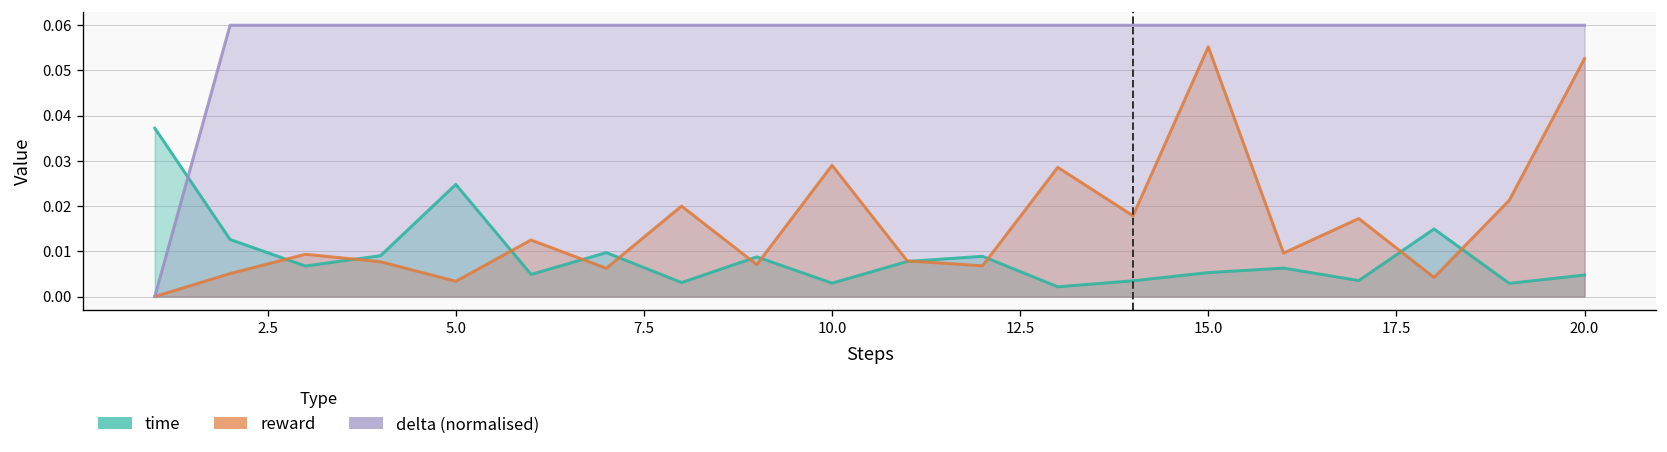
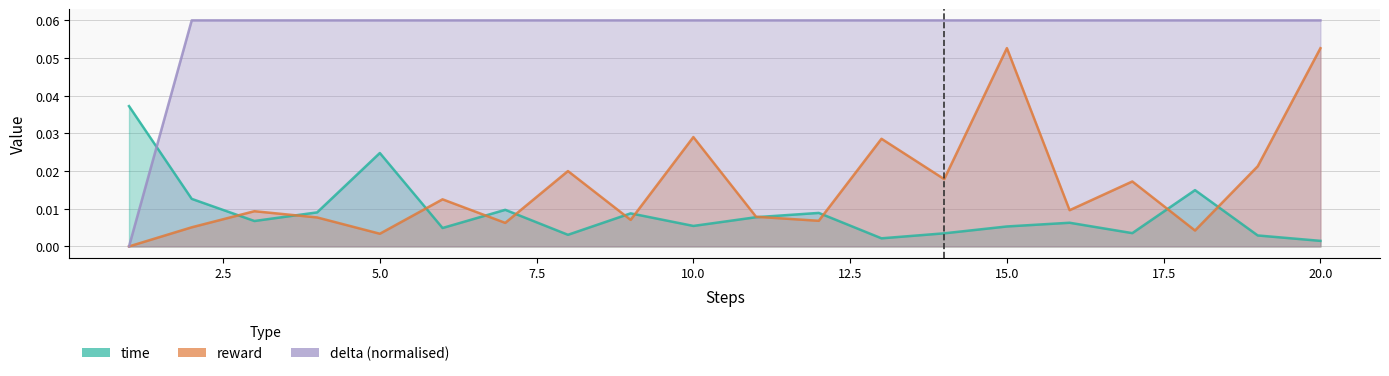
time, 10.0: 0.003 -> 0.005
reward, 15.0: 0.055 -> 0.053
time, 20.0: 0.005 -> 0.001
